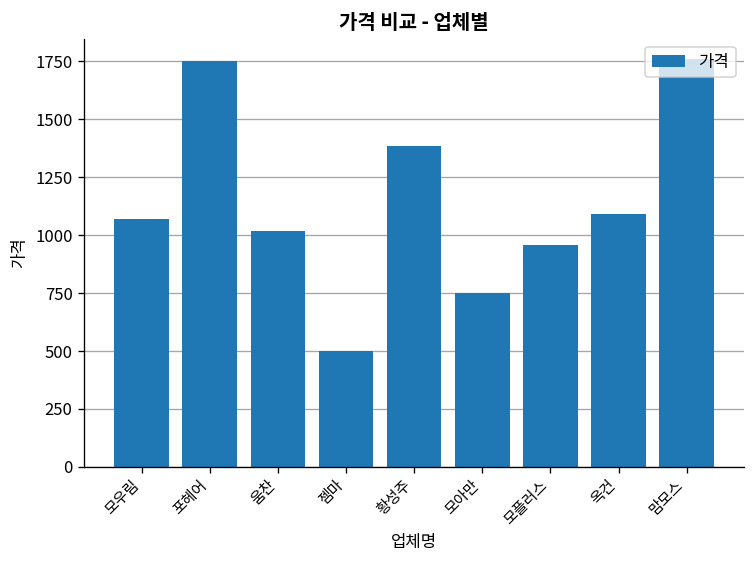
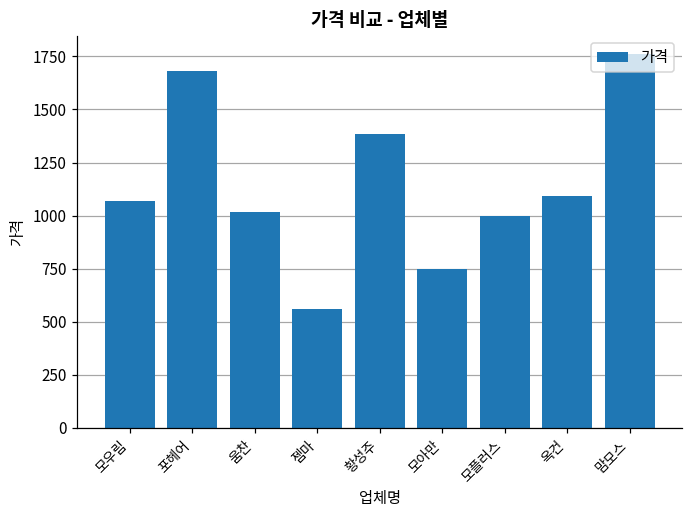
포헤어: 1750 -> 1680
젬마: 500 -> 560
모플러스: 960 -> 1000
